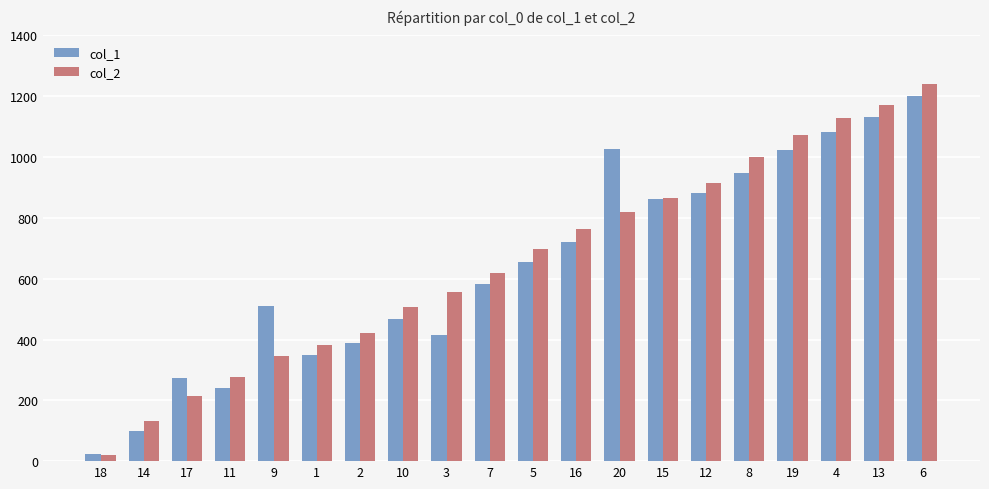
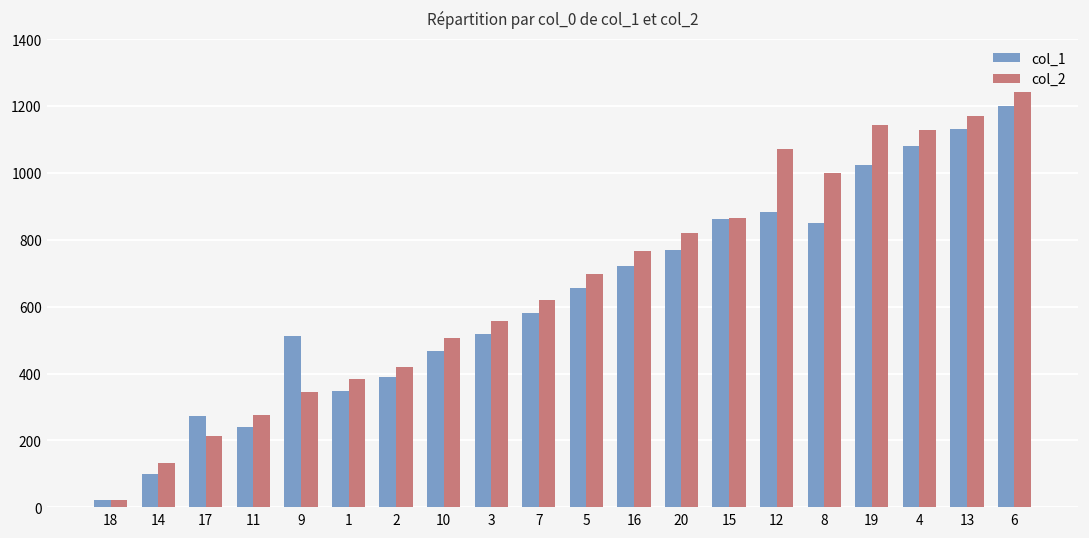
col_1, 3: 410 -> 520
col_1, 20: 1030 -> 770
col_2, 12: 920 -> 1070
col_1, 8: 950 -> 850
col_2, 19: 1070 -> 1140
